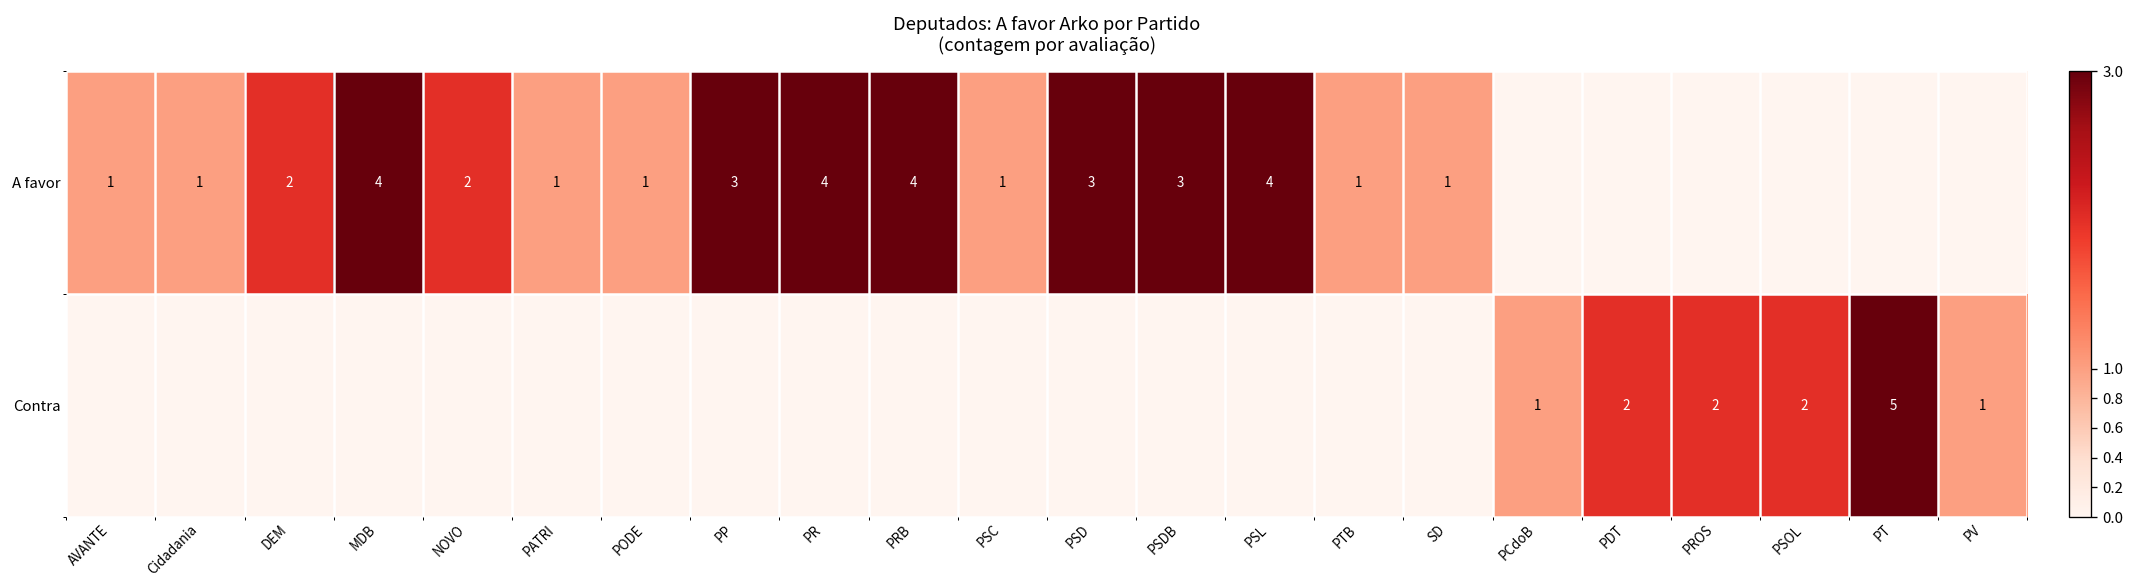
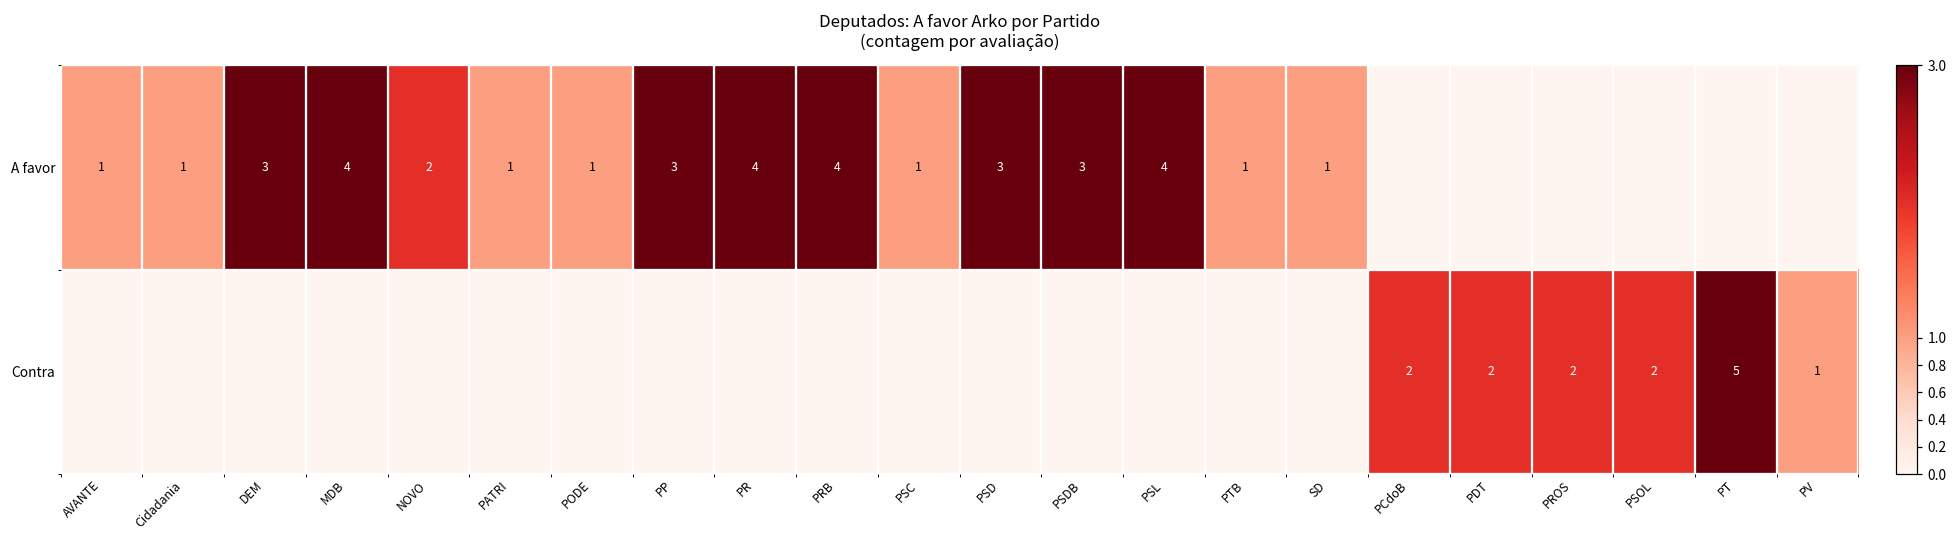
A favor, DEM: 2 -> 3
Contra, PCdoB: 1 -> 2
